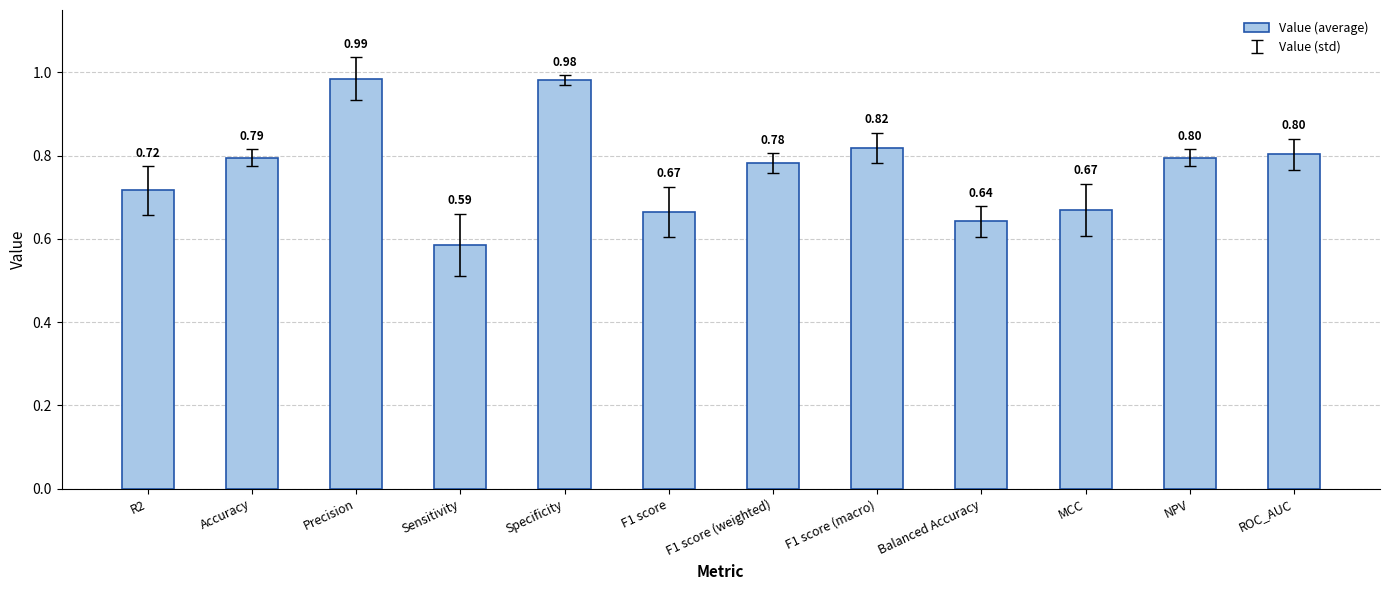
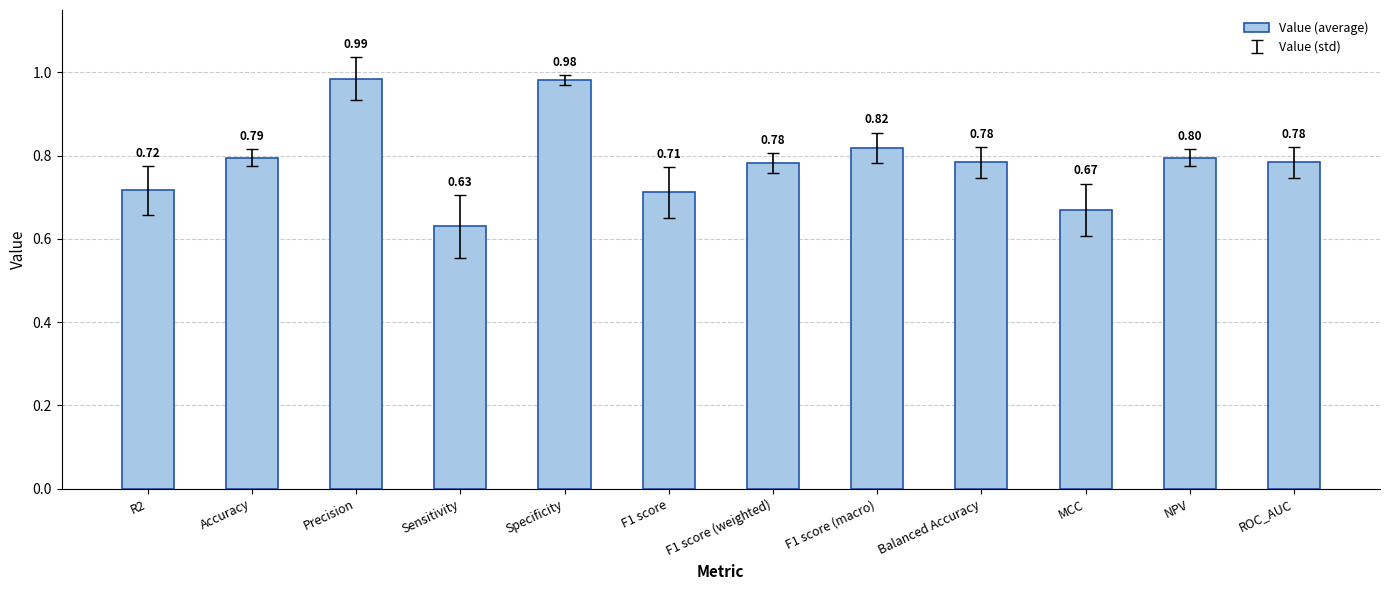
Value (average), Sensitivity: 0.59 -> 0.63
Value (average), F1 score: 0.67 -> 0.71
Value (average), Balanced Accuracy: 0.64 -> 0.78
Value (average), ROC_AUC: 0.80 -> 0.78
